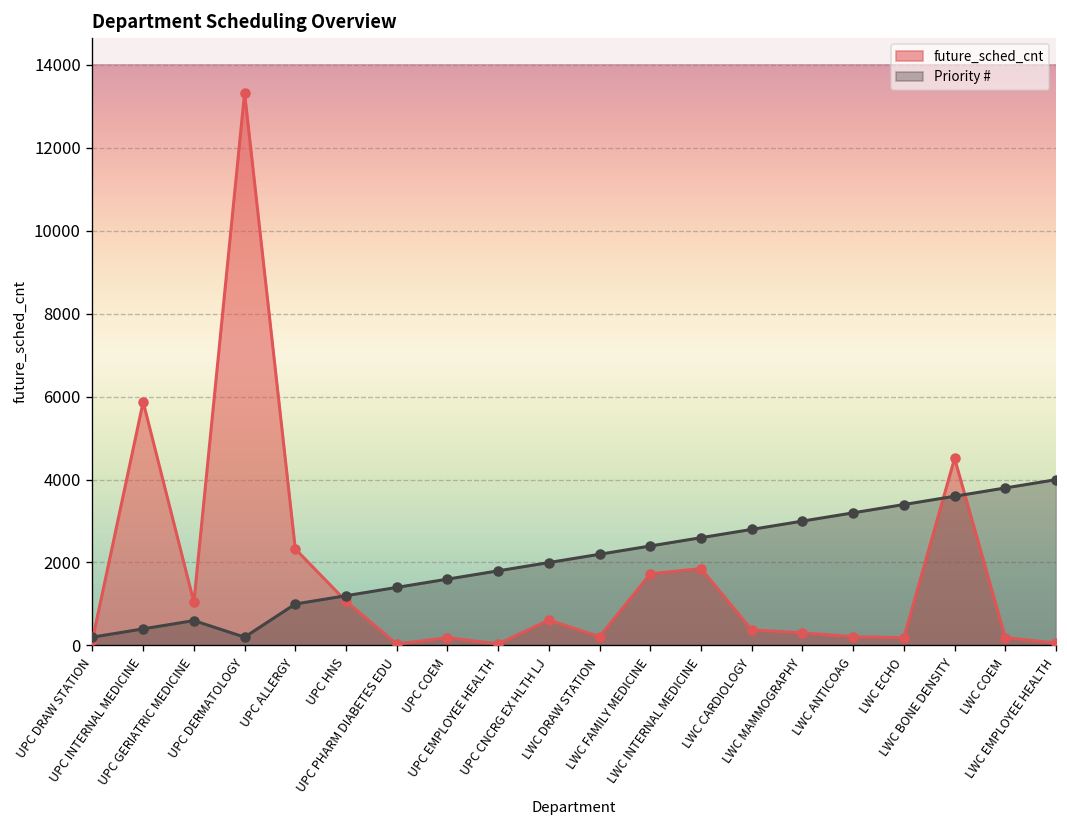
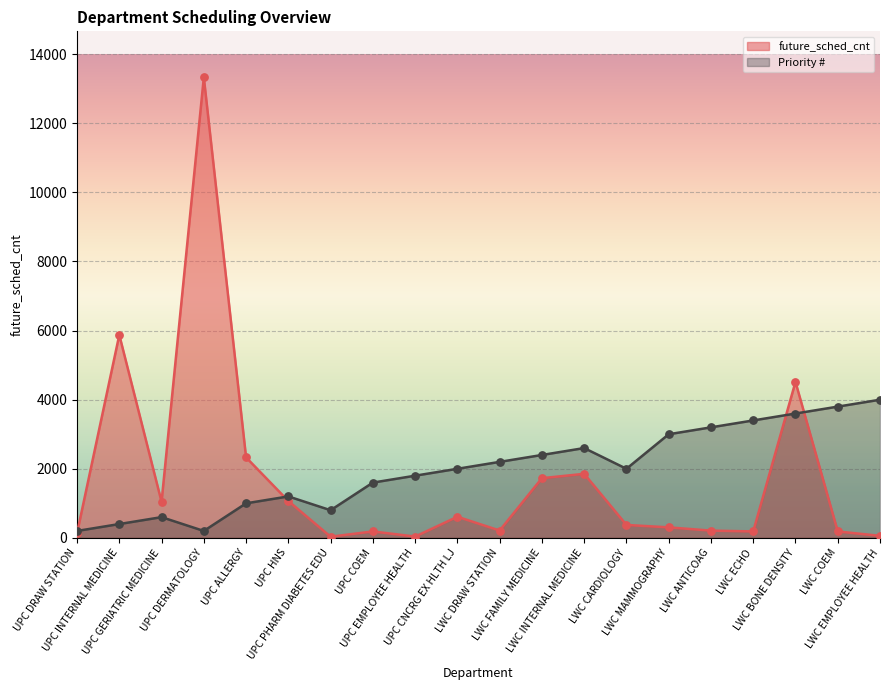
Priority #, UPC PHARM DIABETES EDU: 1400 -> 800
Priority #, LWC CARDIOLOGY: 2800 -> 2000
